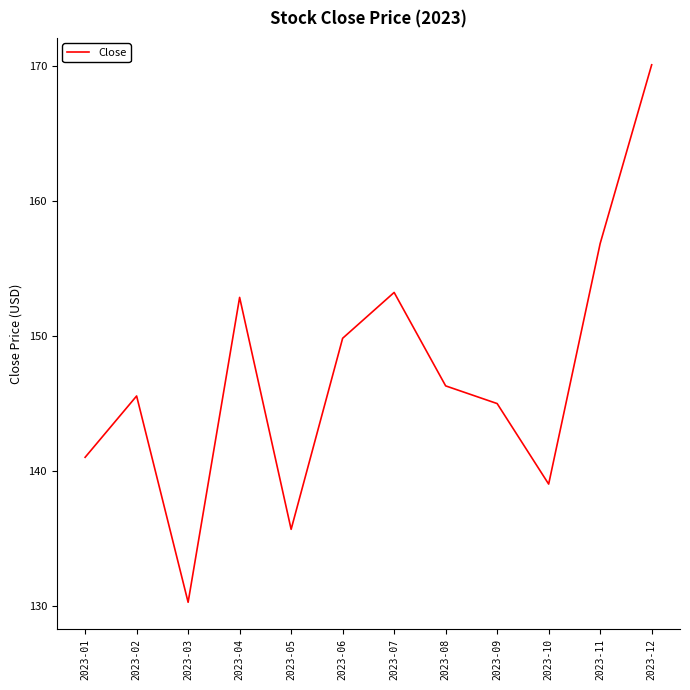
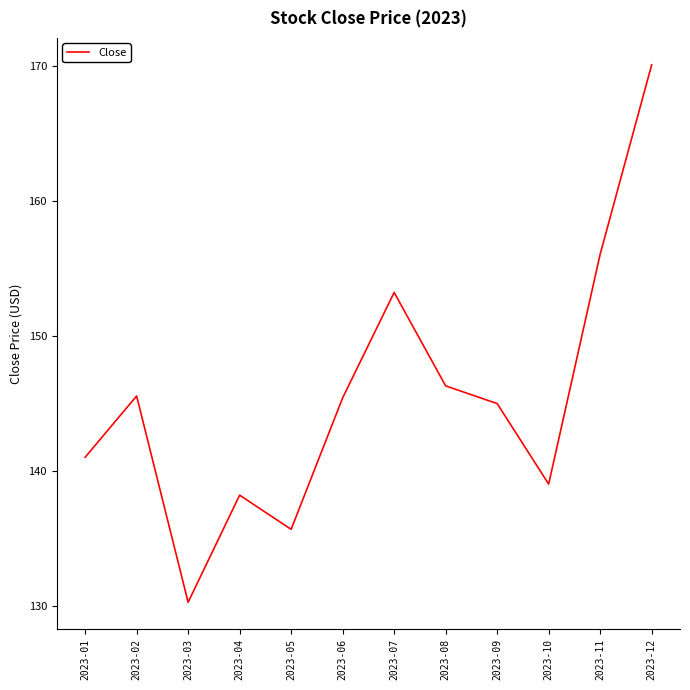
2023-04: 152.9 -> 138.2
2023-06: 149.9 -> 145.4
2023-11: 156.9 -> 156.1
